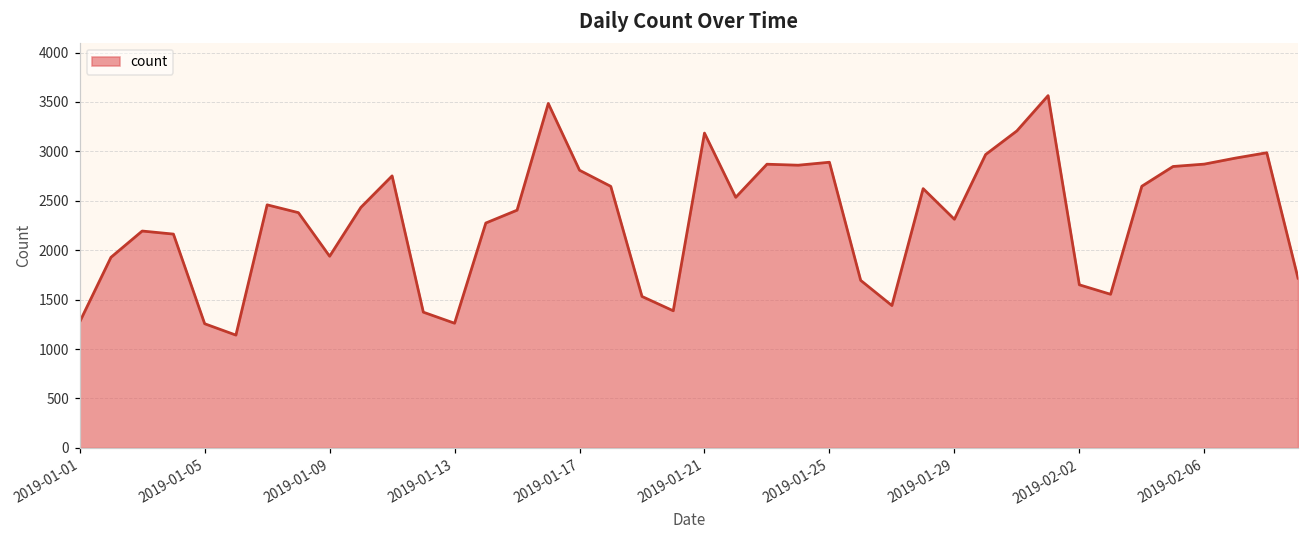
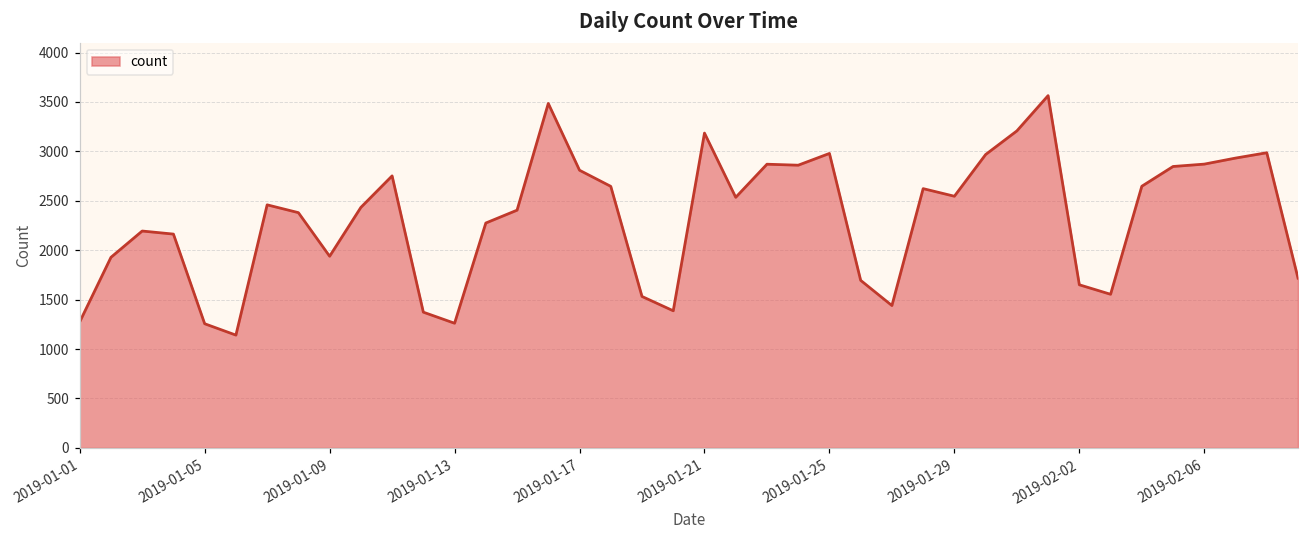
2019-01-25: 2900 -> 3000
2019-01-29: 2300 -> 2500
